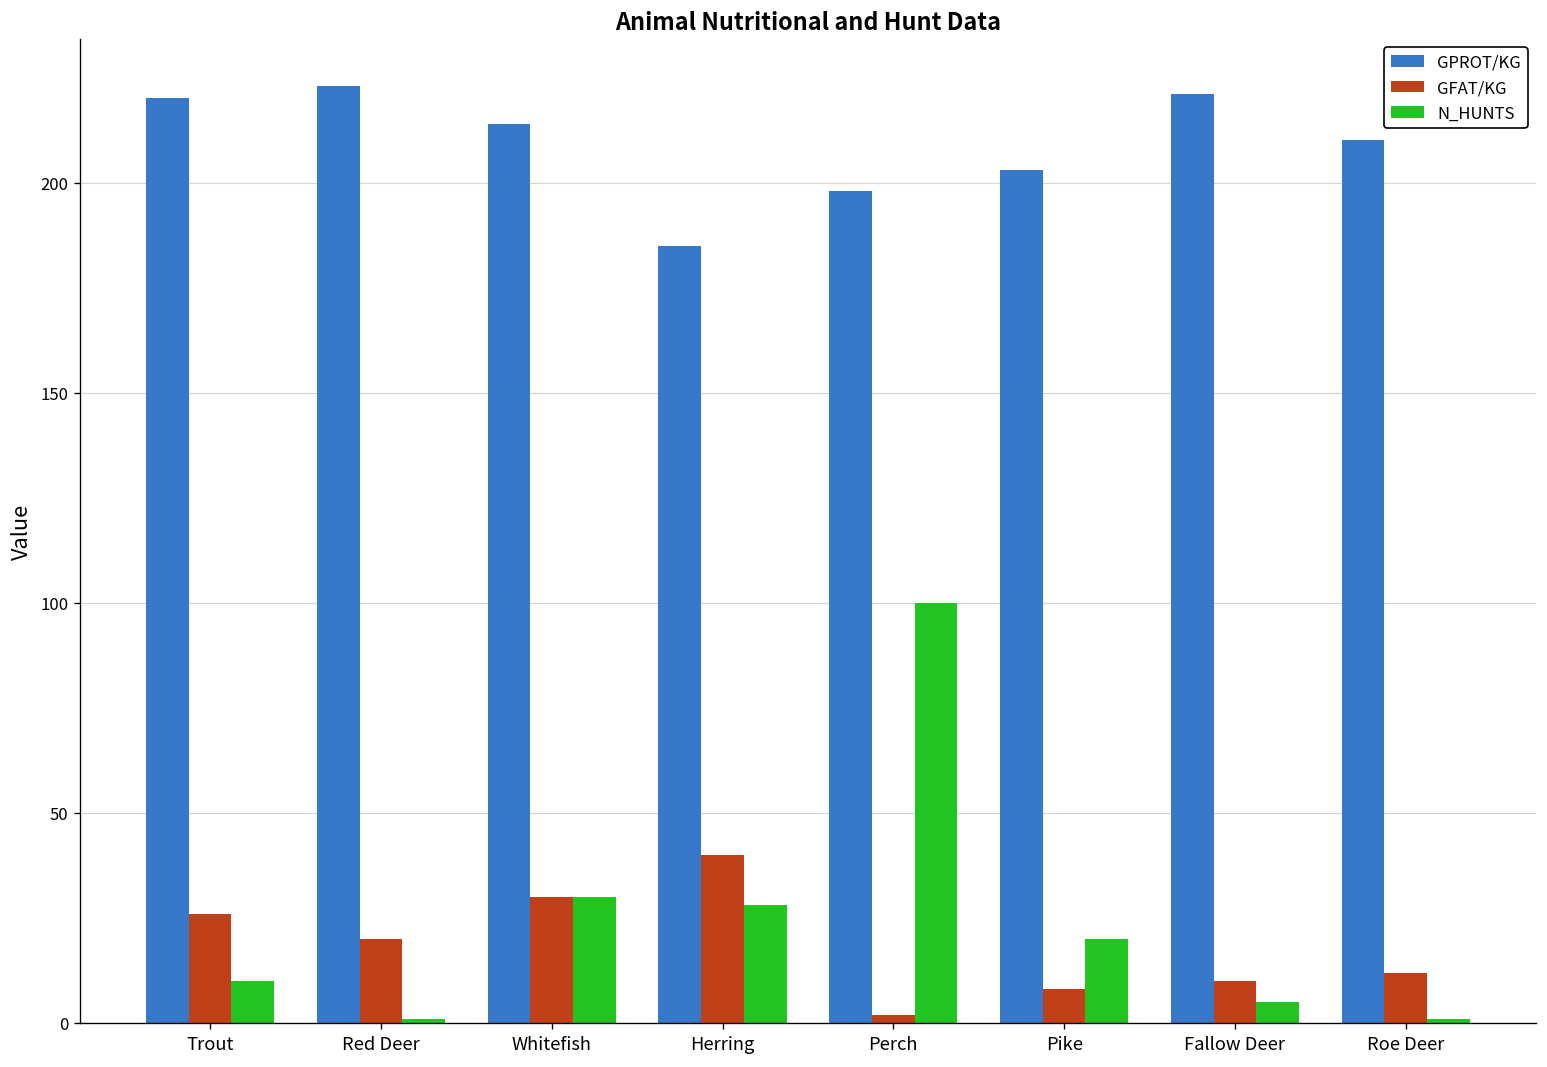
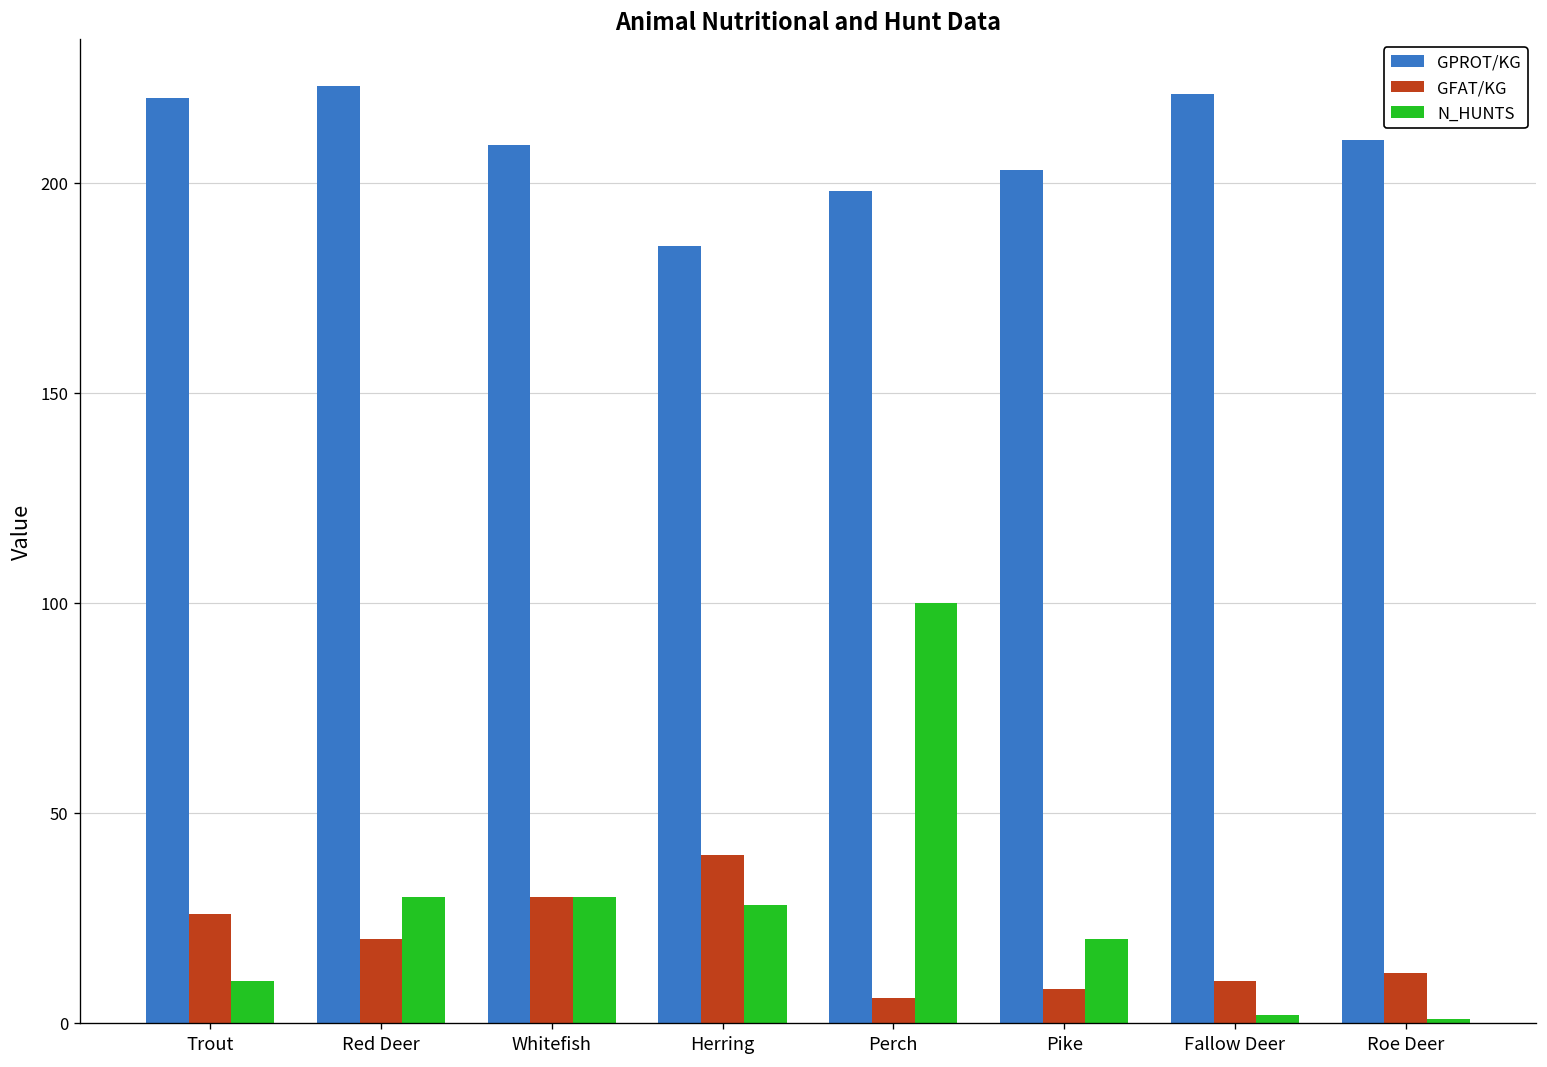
N_HUNTS, Red Deer: 1 -> 30
GPROT/KG, Whitefish: 214 -> 209
GFAT/KG, Perch: 2 -> 6
N_HUNTS, Fallow Deer: 5 -> 2
